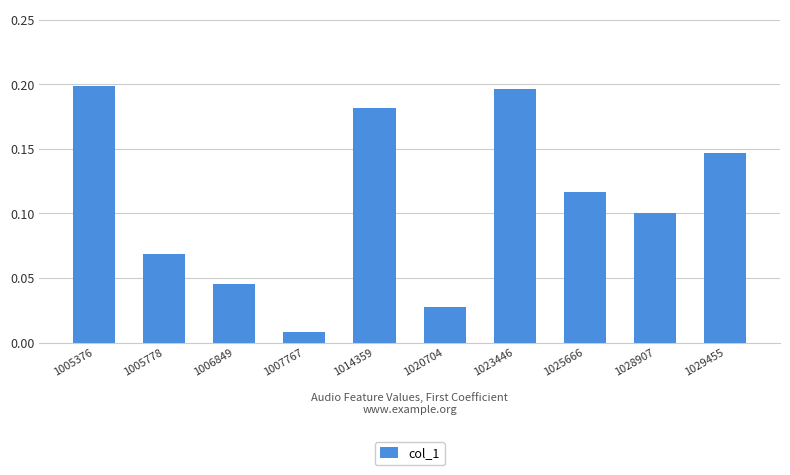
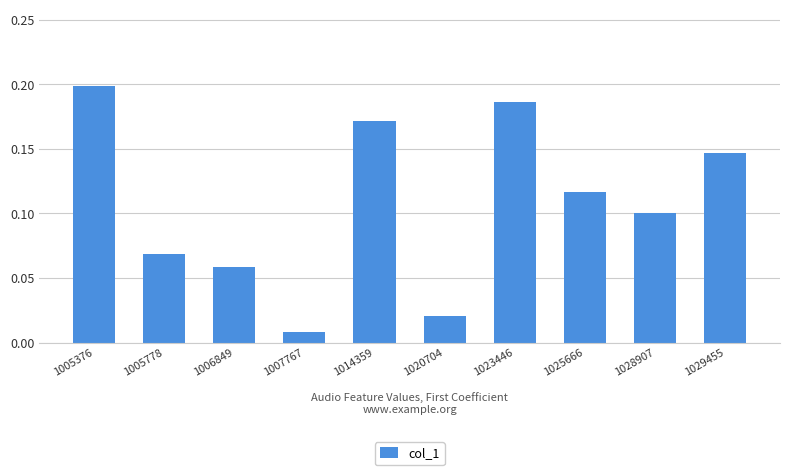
1006849: 0.046 -> 0.059
1014359: 0.181 -> 0.172
1020704: 0.028 -> 0.021
1023446: 0.197 -> 0.186
